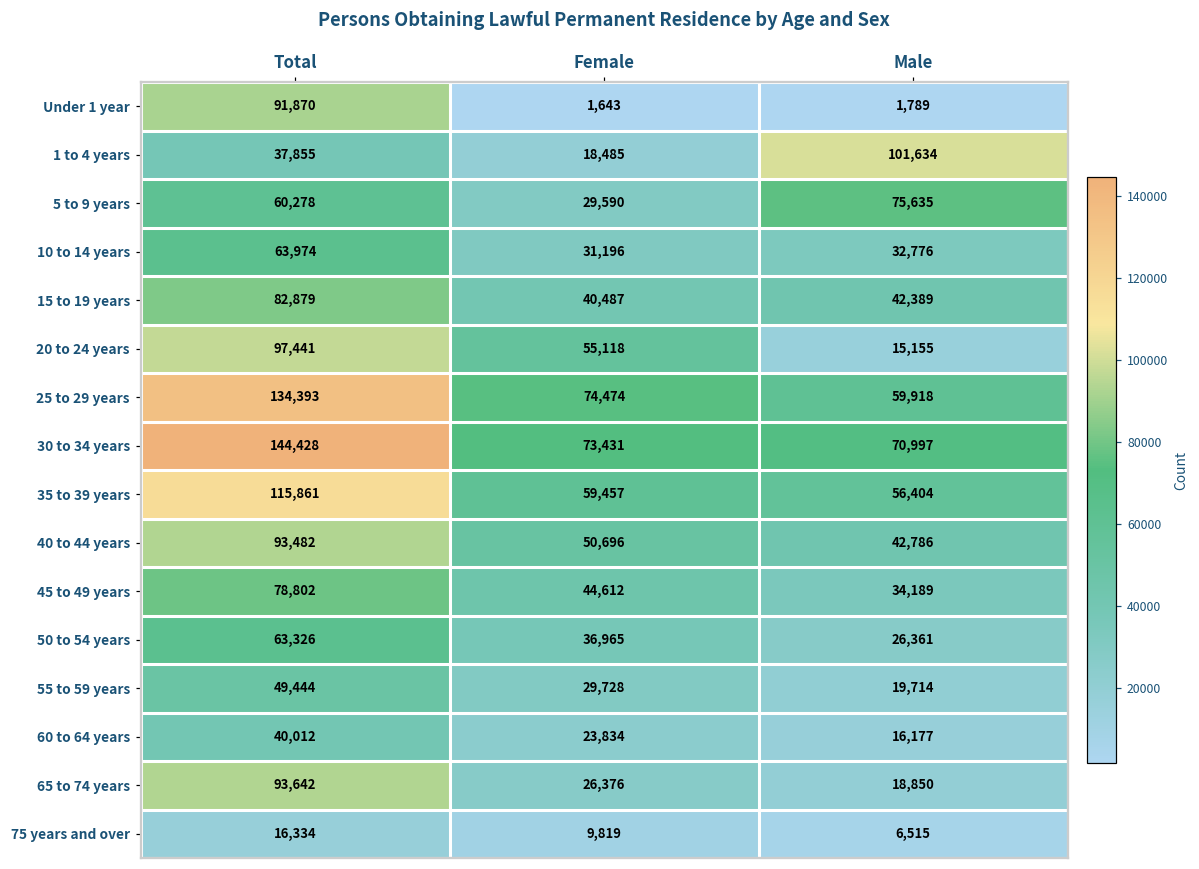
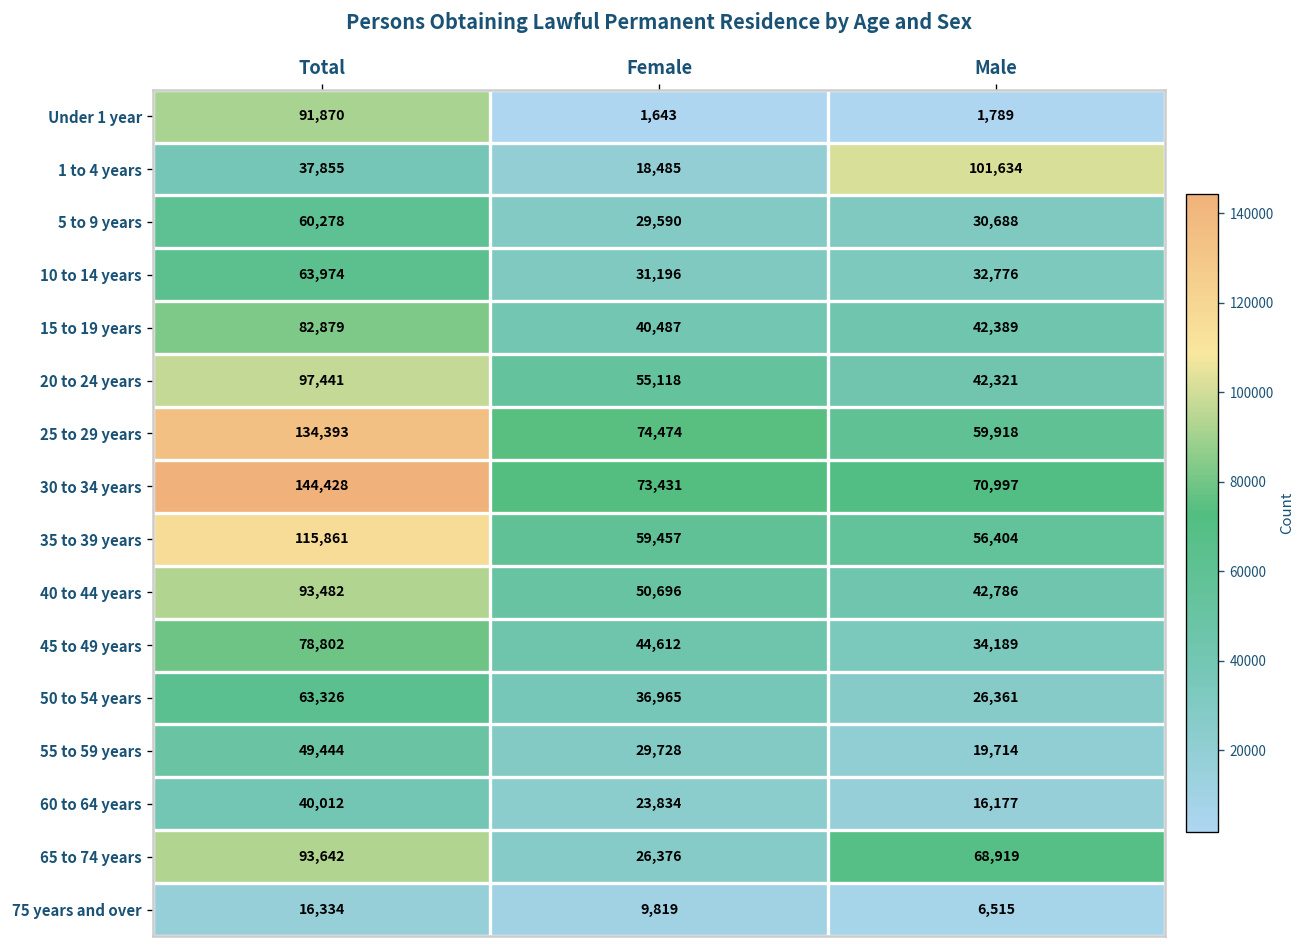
5 to 9 years, Male: 75,635 -> 30,688
20 to 24 years, Male: 15,155 -> 42,321
65 to 74 years, Male: 18,850 -> 68,919
